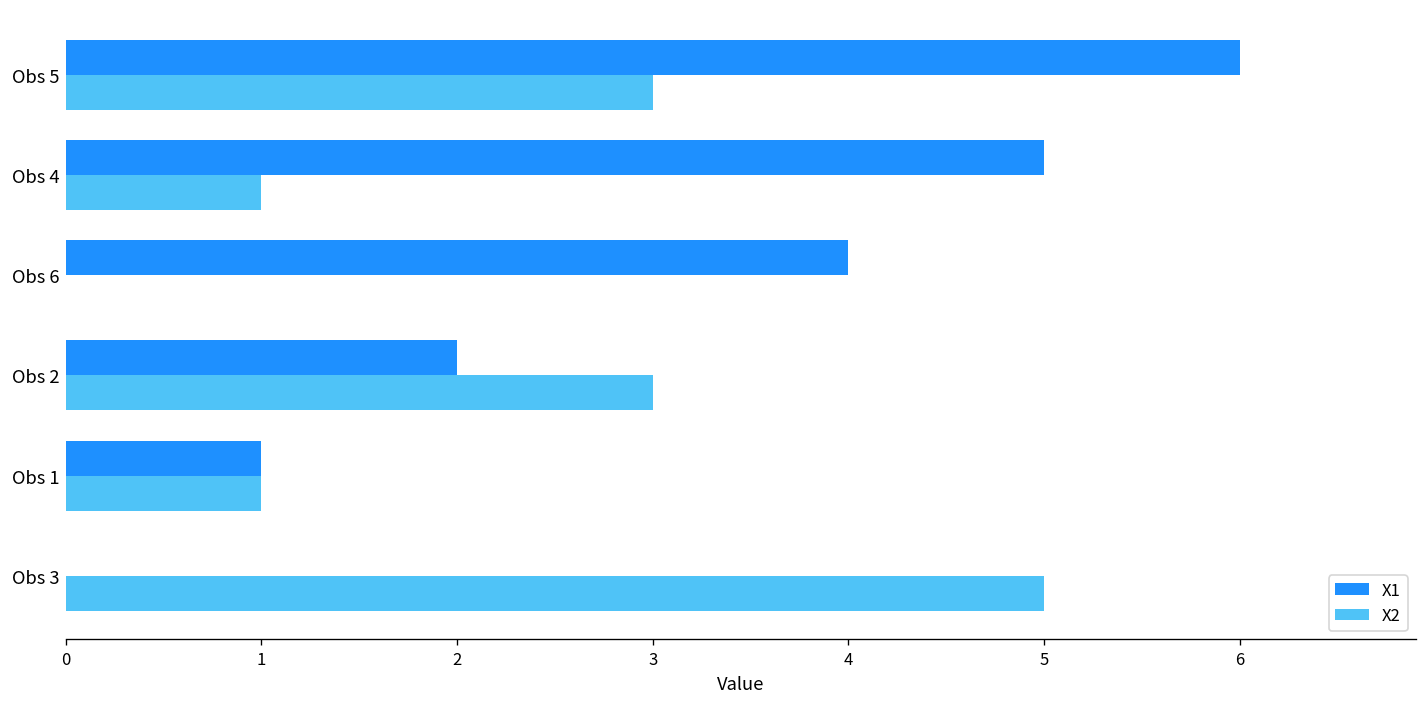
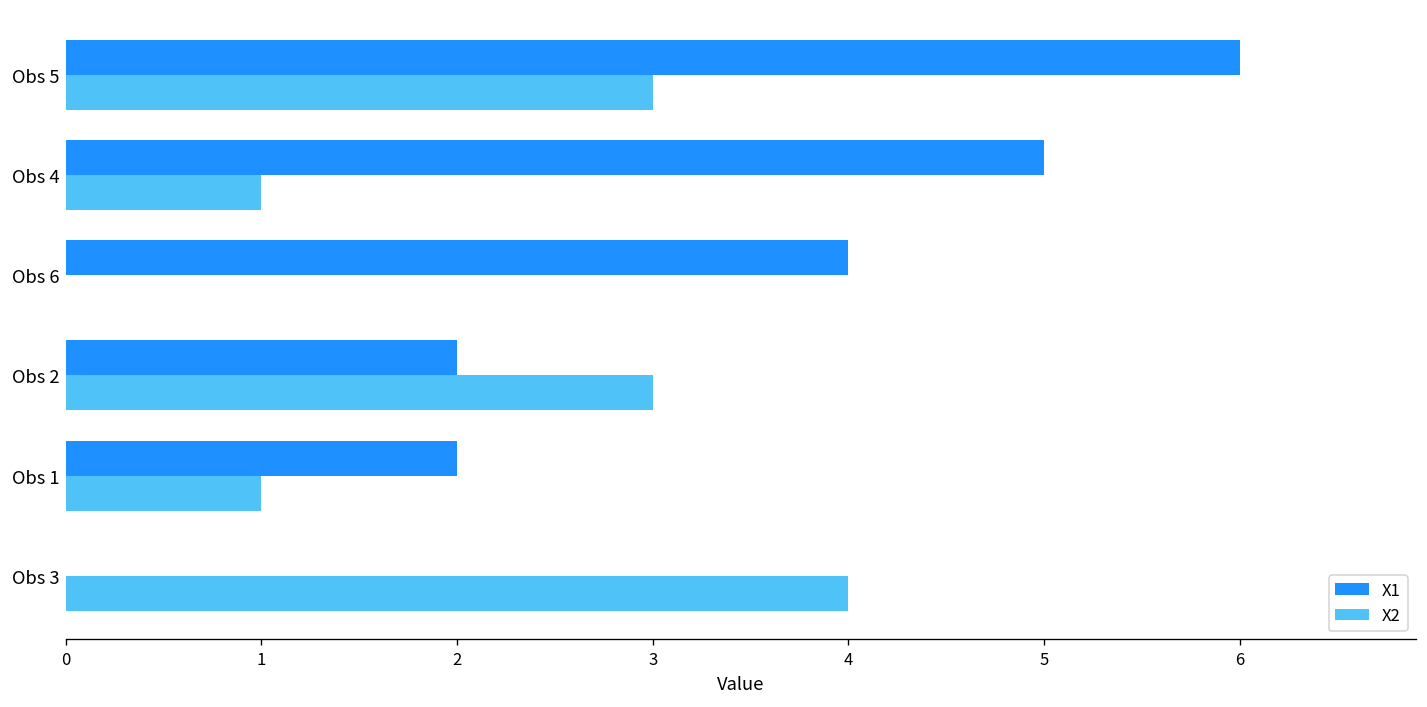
X1, Obs 1: 1 -> 2
X2, Obs 3: 5 -> 4
